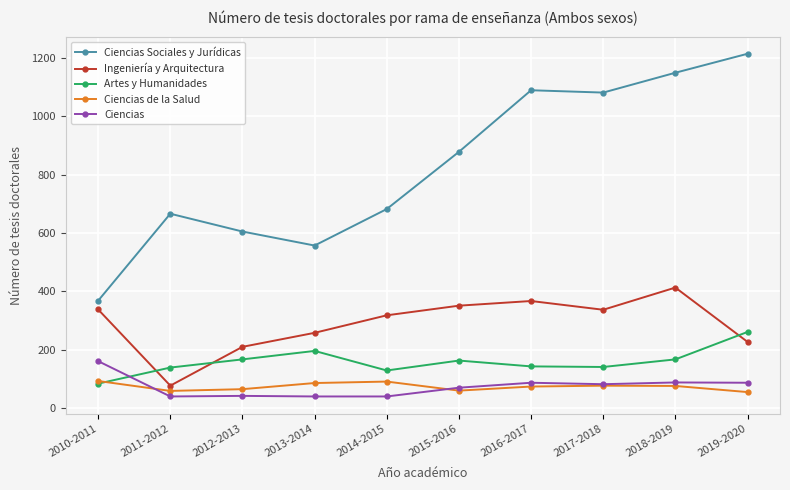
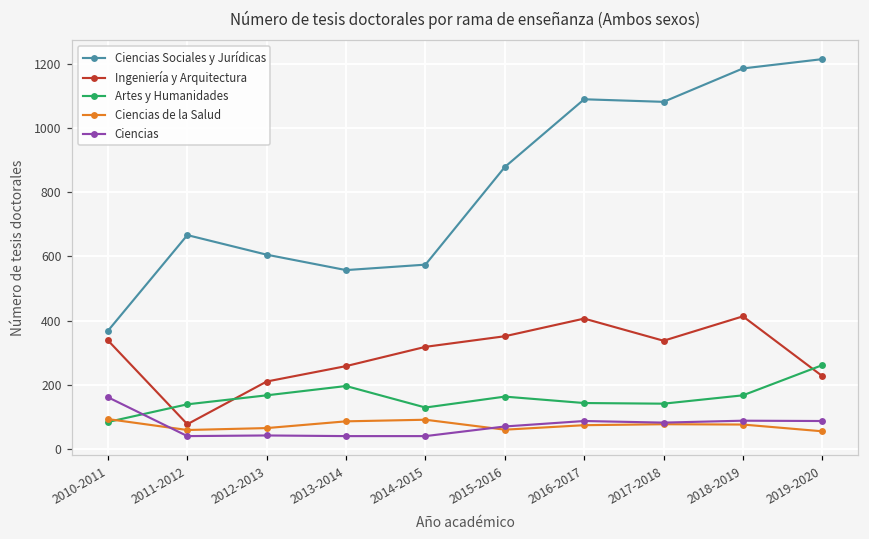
Ciencias Sociales y Jurídicas, 2014-2015: 680 -> 570
Ingeniería y Arquitectura, 2016-2017: 370 -> 410
Ciencias Sociales y Jurídicas, 2018-2019: 1150 -> 1190
